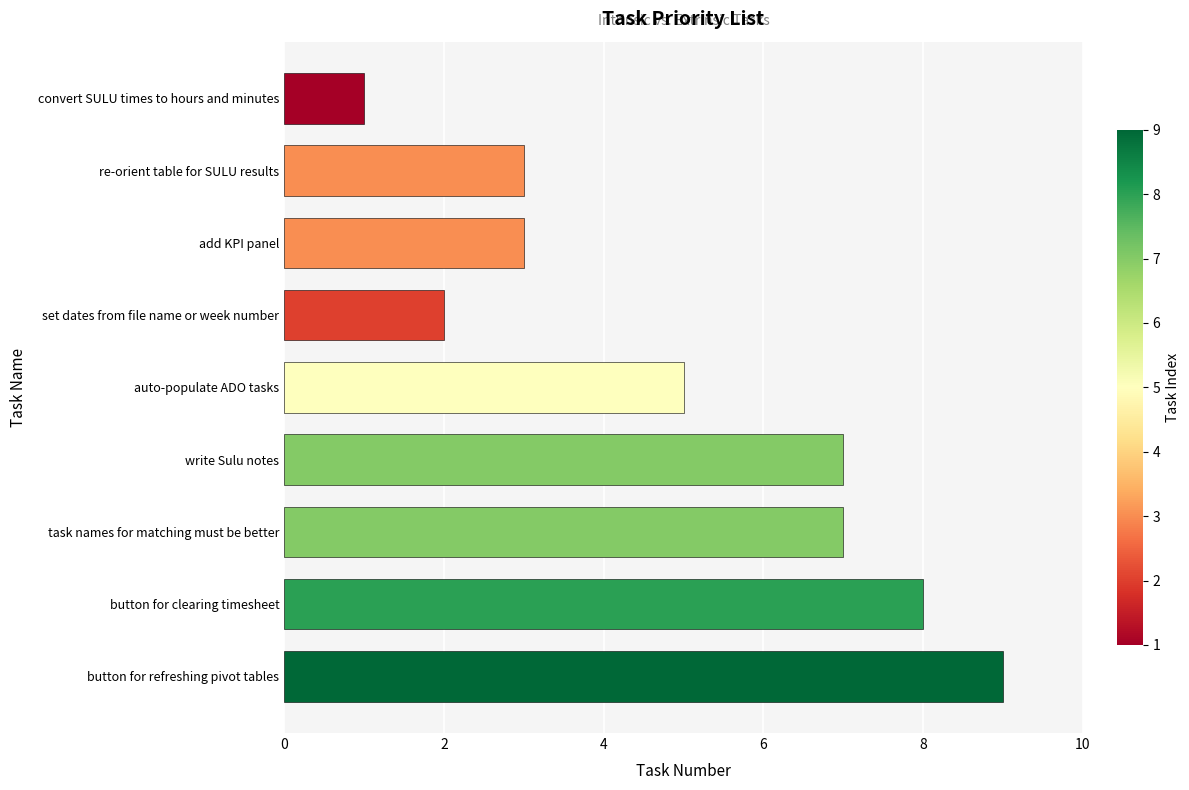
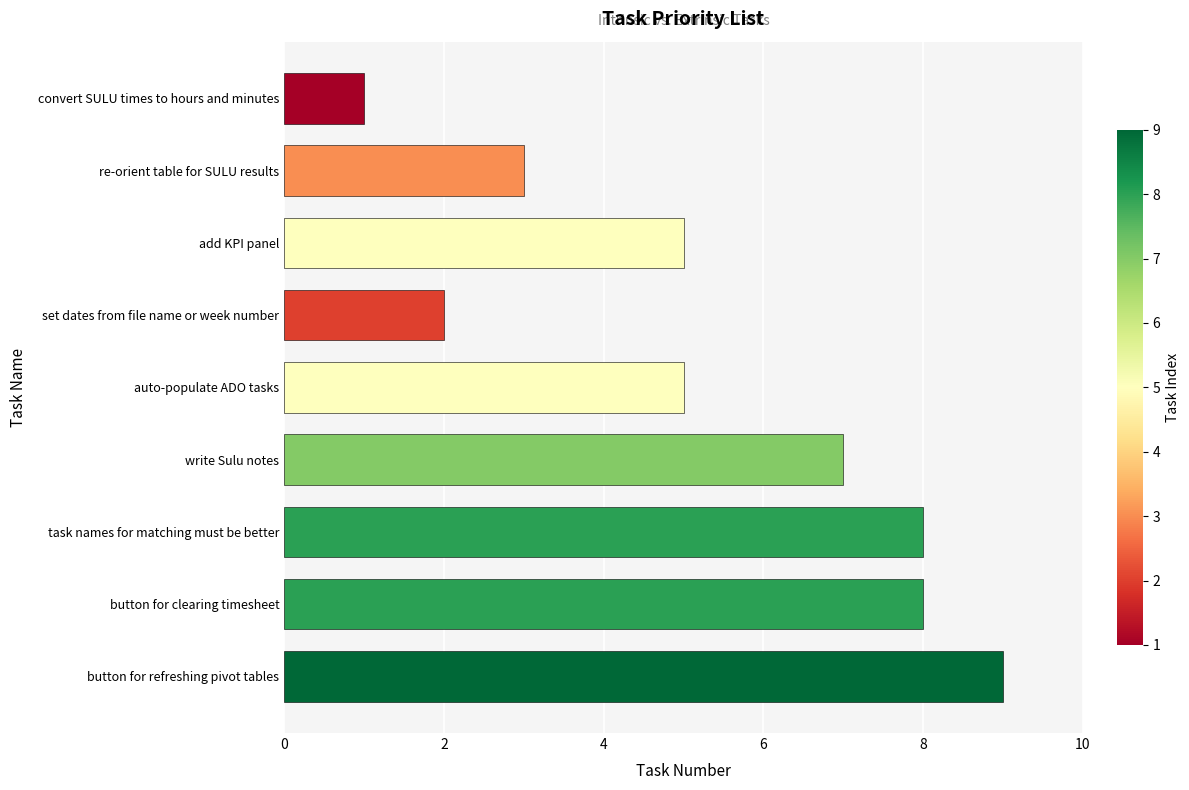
add KPI panel: 3 -> 5
task names for matching must be better: 7 -> 8
